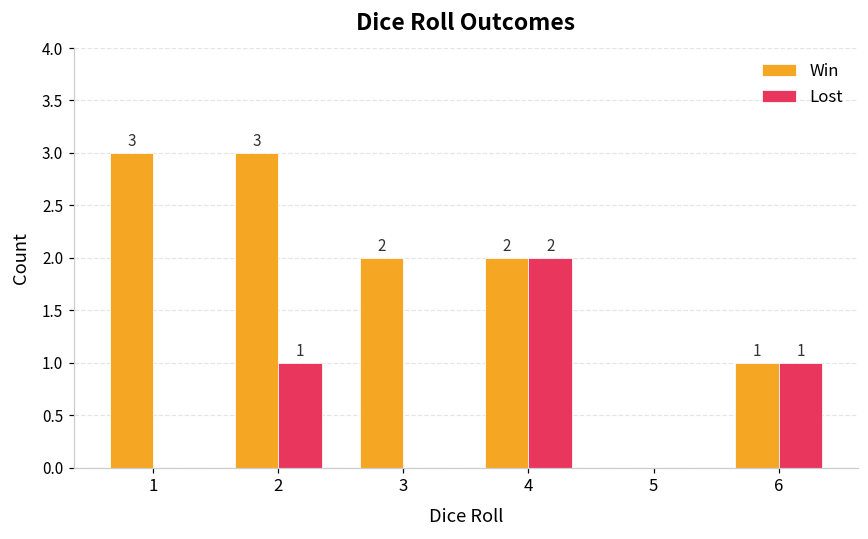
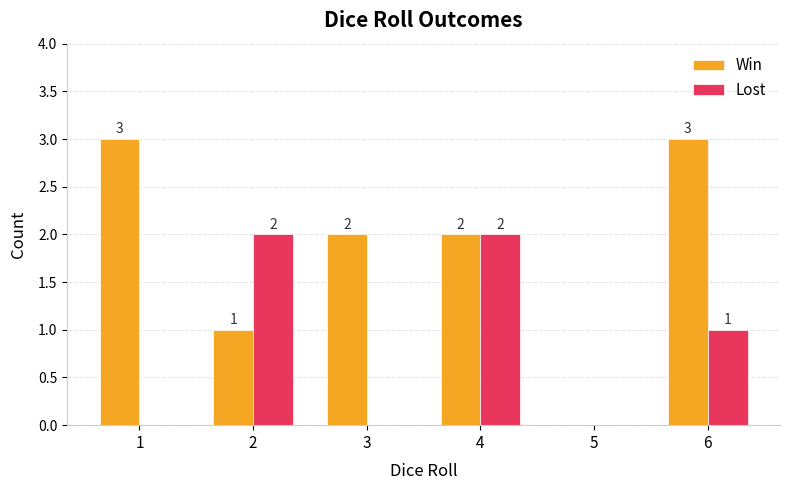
Win, 2: 3 -> 1
Lost, 2: 1 -> 2
Win, 6: 1 -> 3
